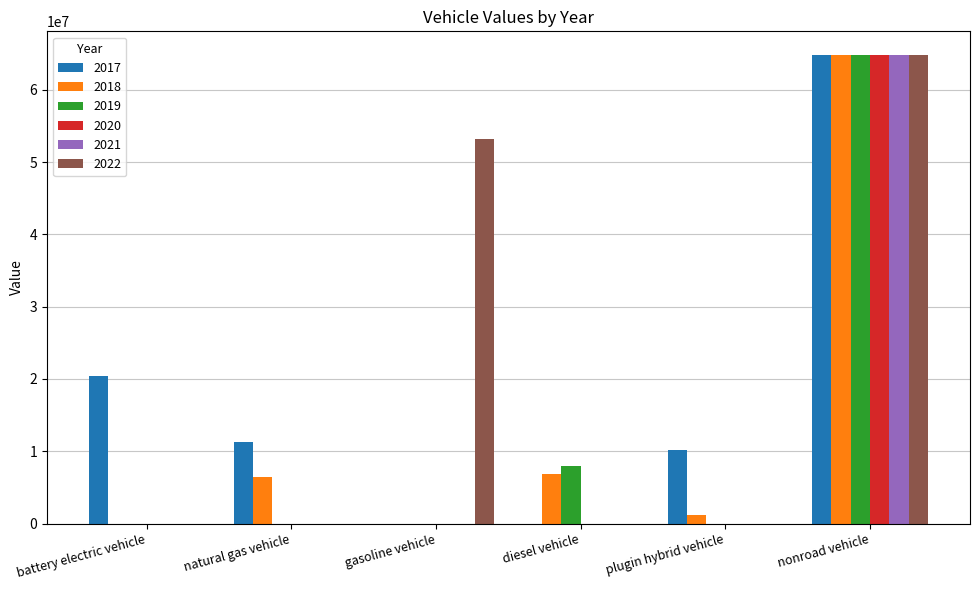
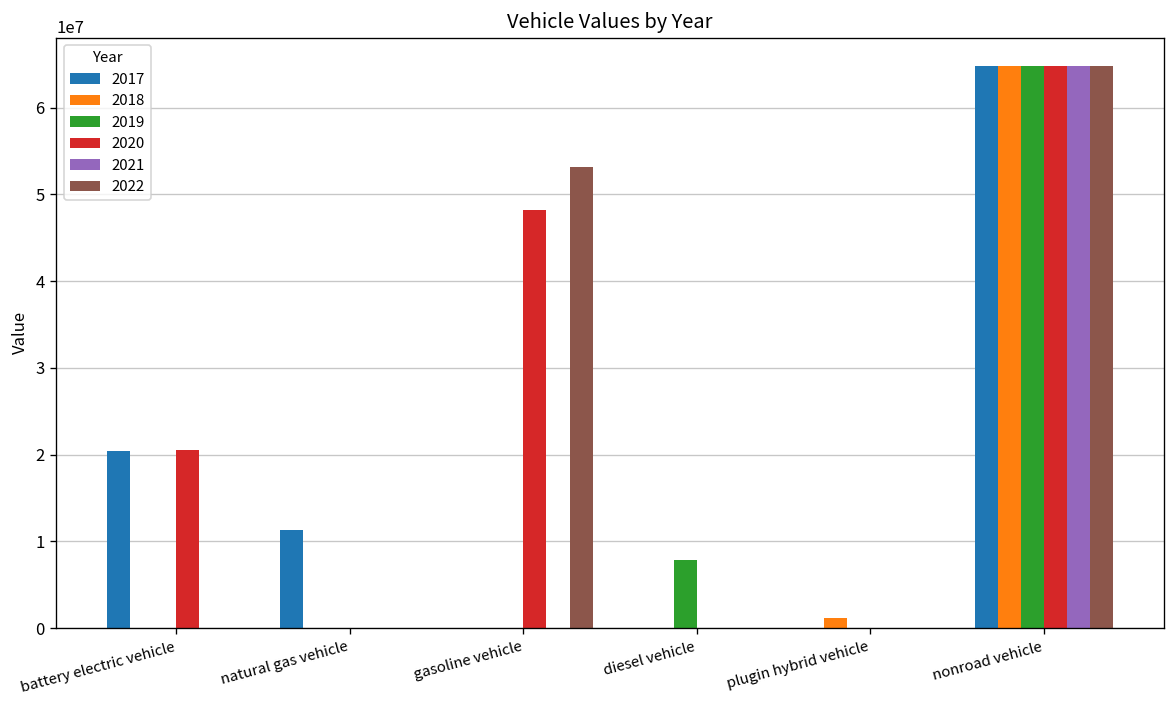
2020, battery electric vehicle: 0 -> 21000000
2018, natural gas vehicle: 6000000 -> 0
2020, gasoline vehicle: 0 -> 48000000
2018, diesel vehicle: 7000000 -> 0
2017, plugin hybrid vehicle: 10000000 -> 0
